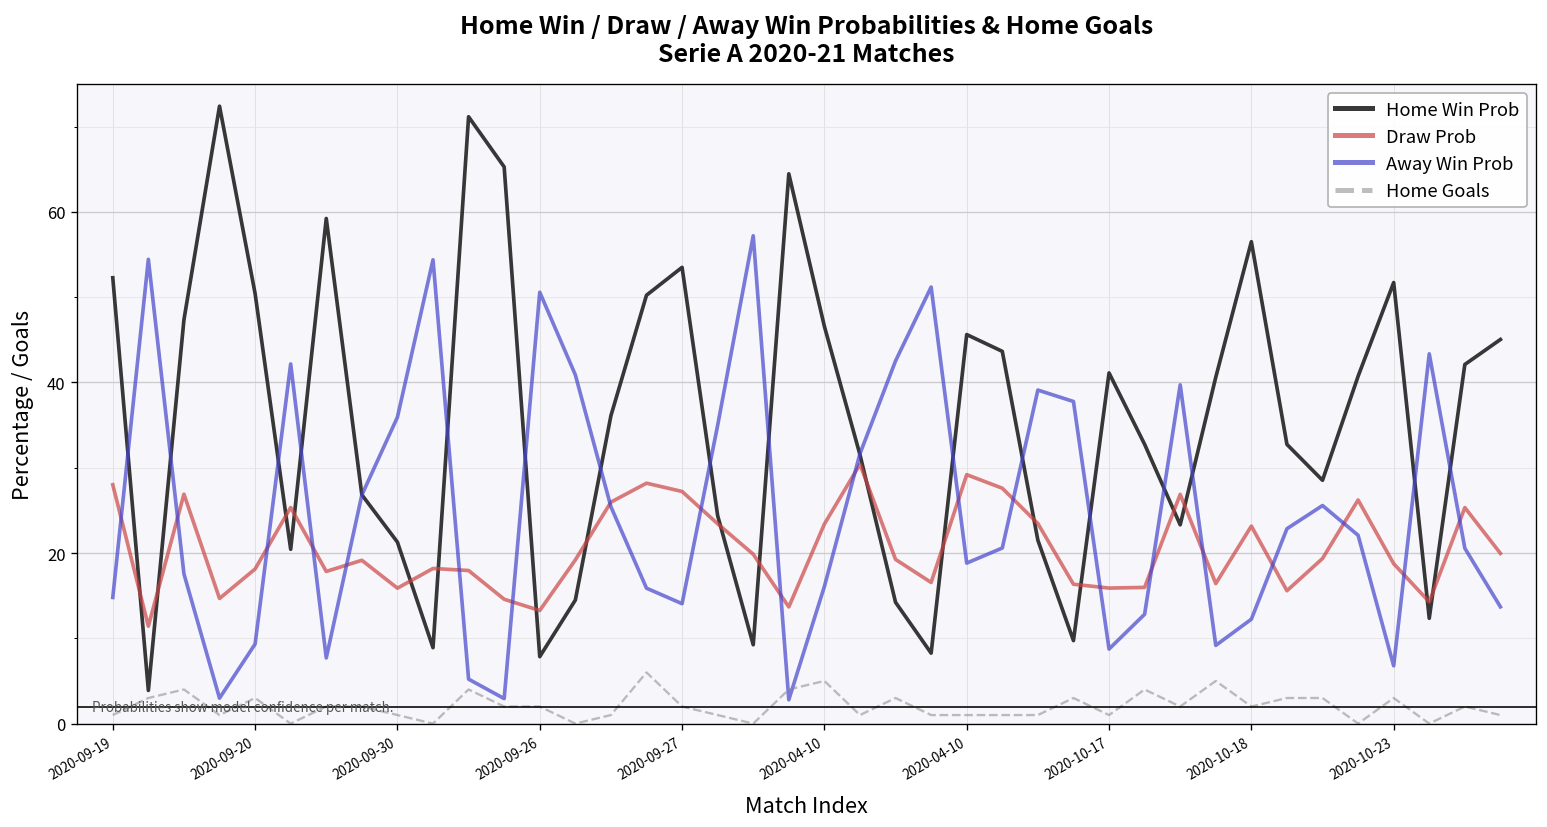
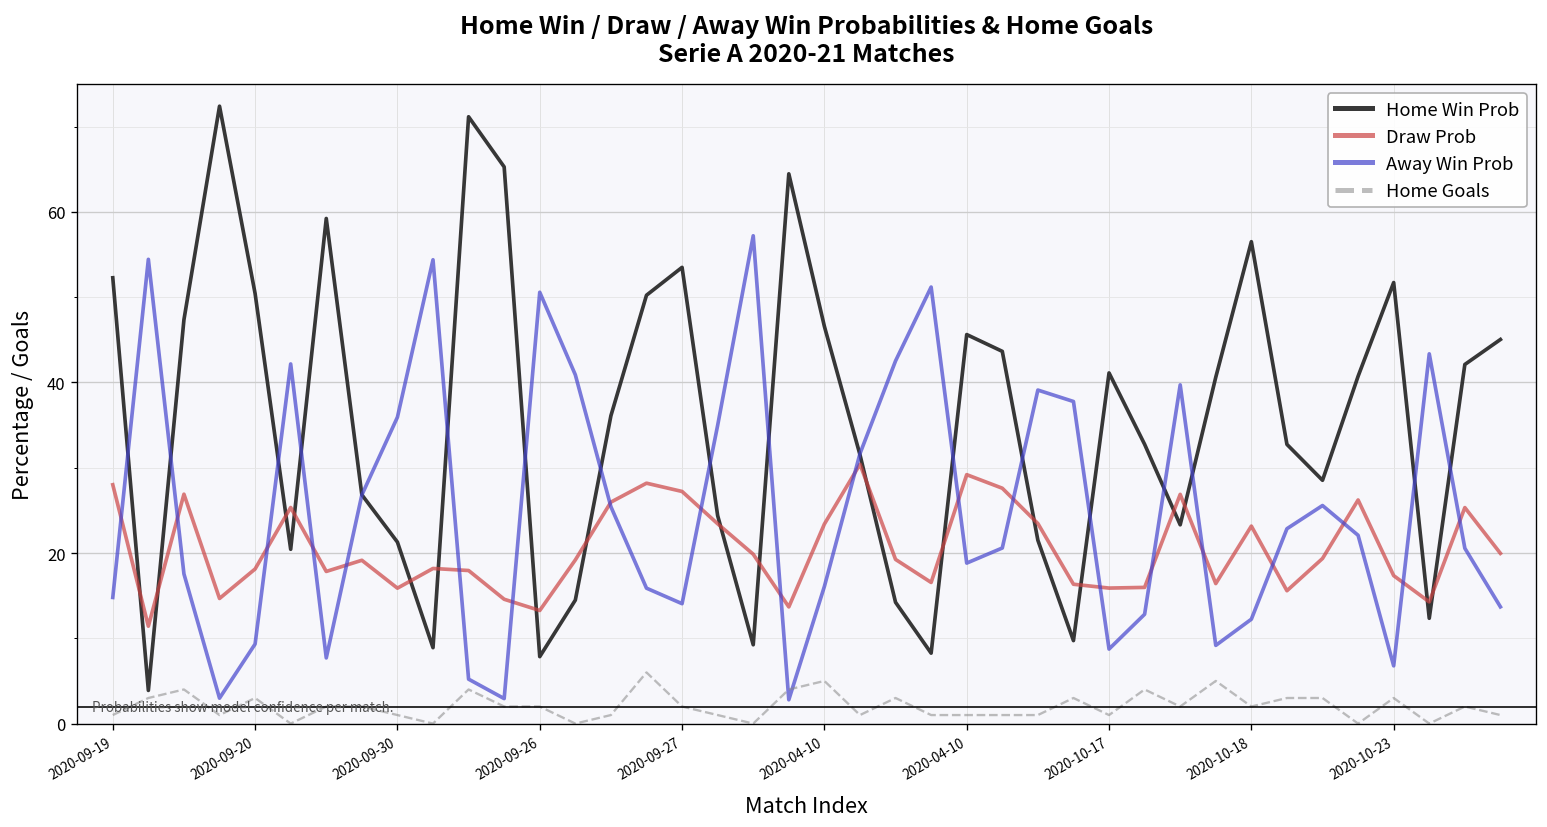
Draw Prob, 2020-10-23: 19 -> 17
